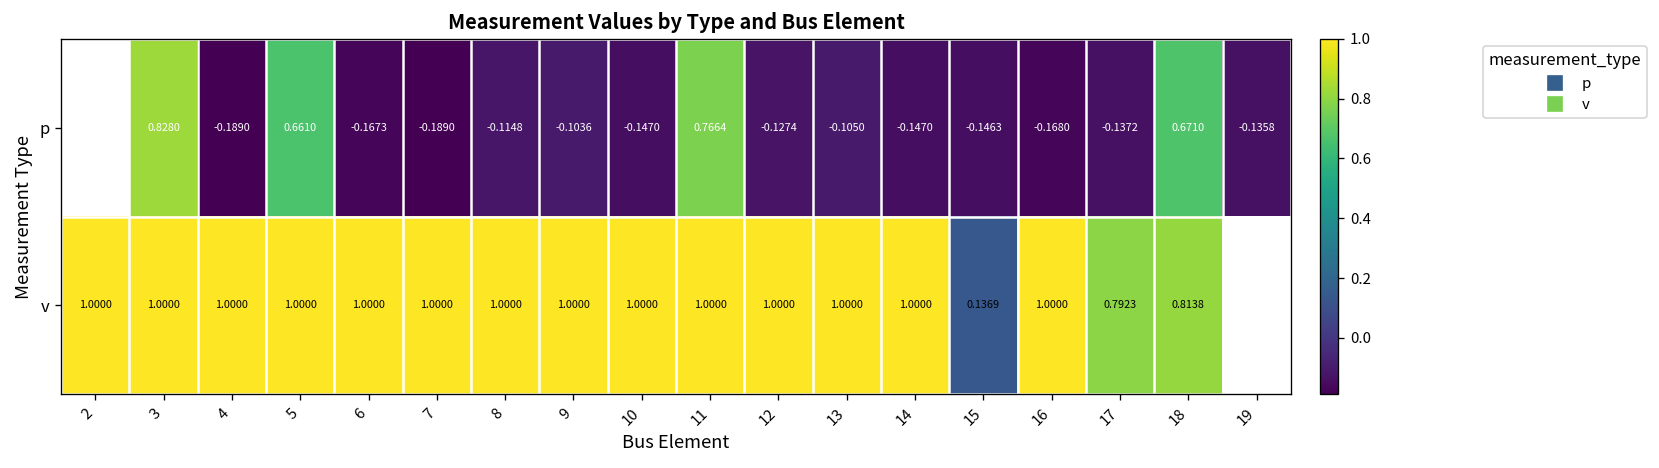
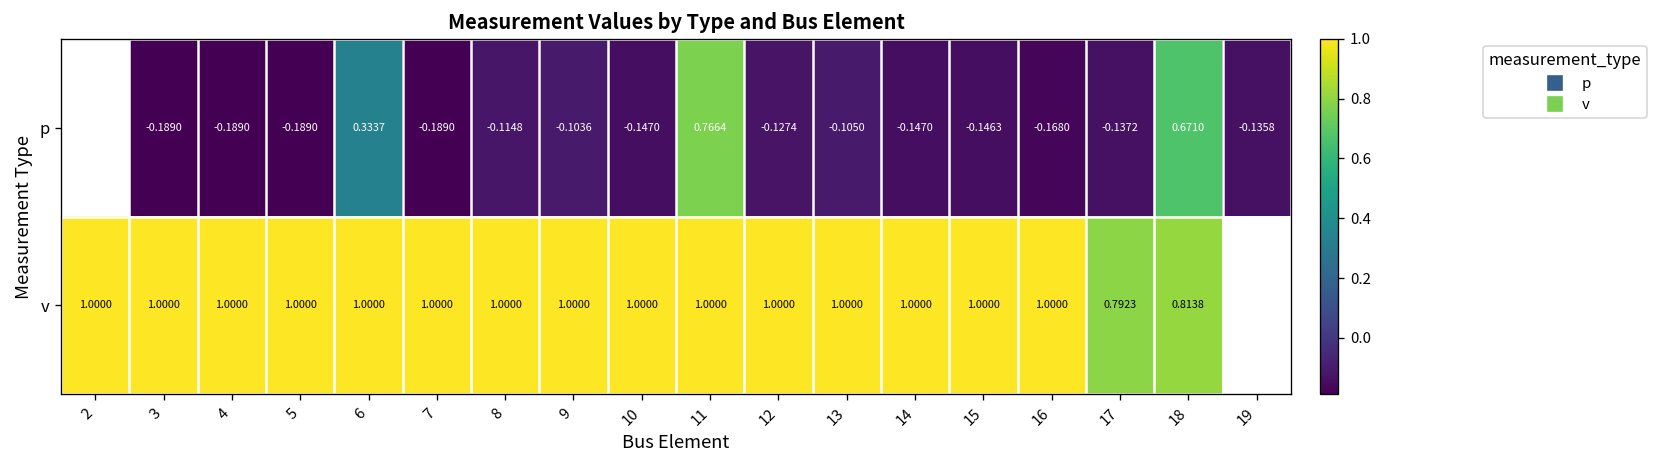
p, 3: 0.8280 -> -0.1890
p, 5: 0.6610 -> -0.1890
p, 6: -0.1673 -> 0.3337
v, 15: 0.1369 -> 1.0000
